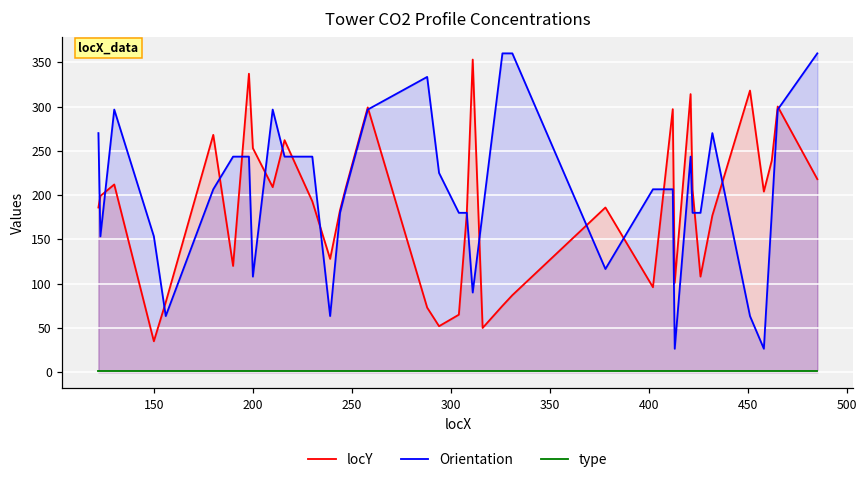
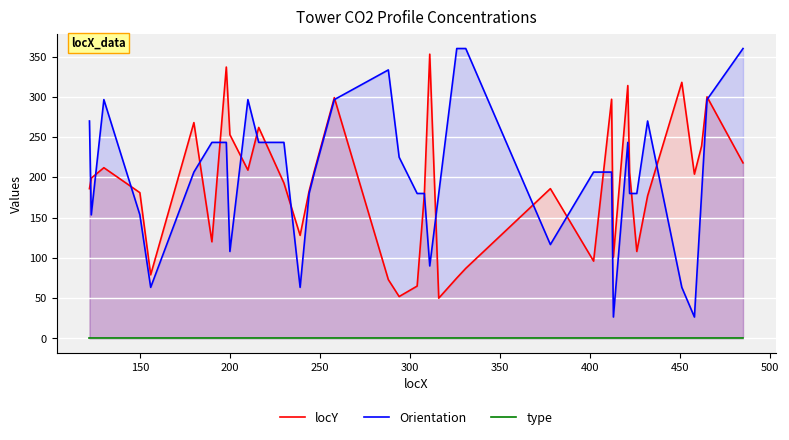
locY, 150: 40 -> 180
